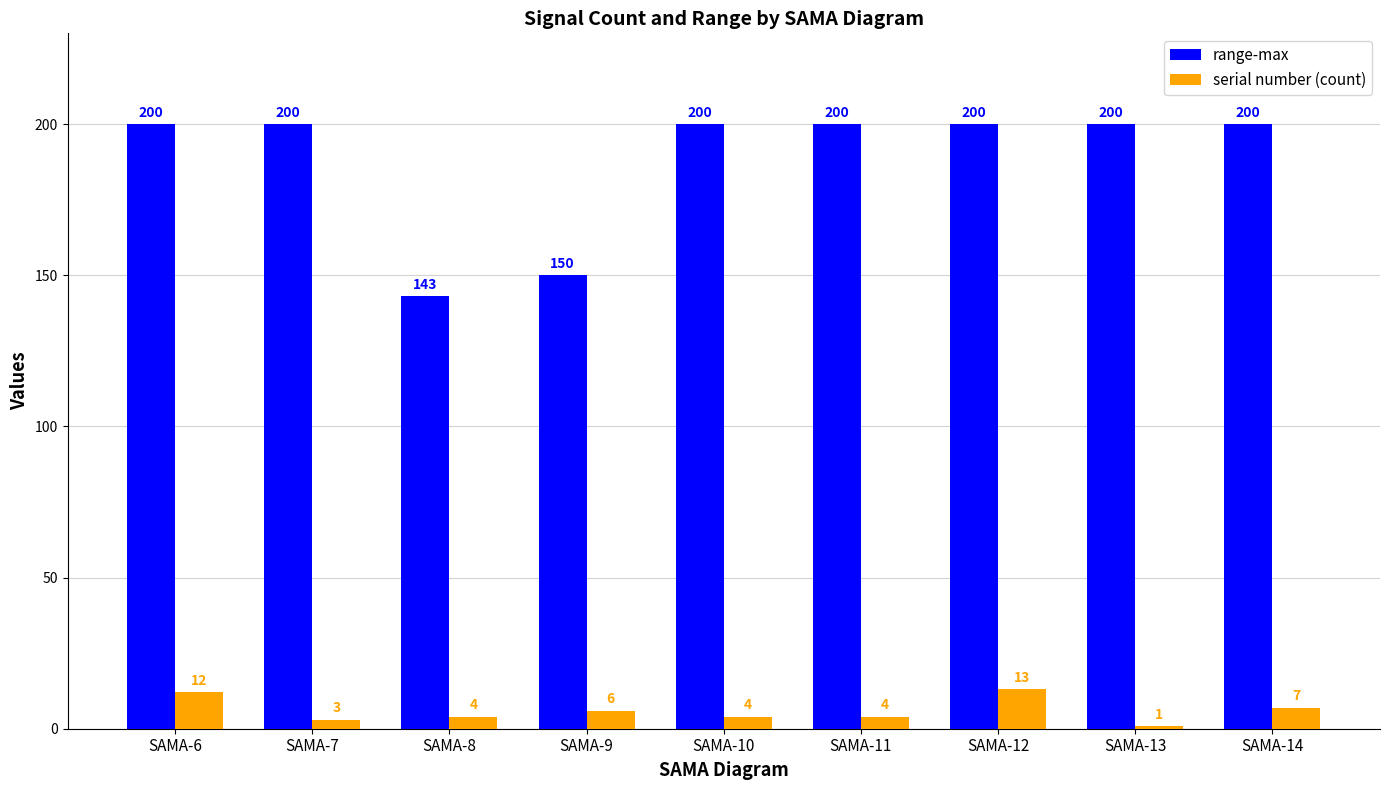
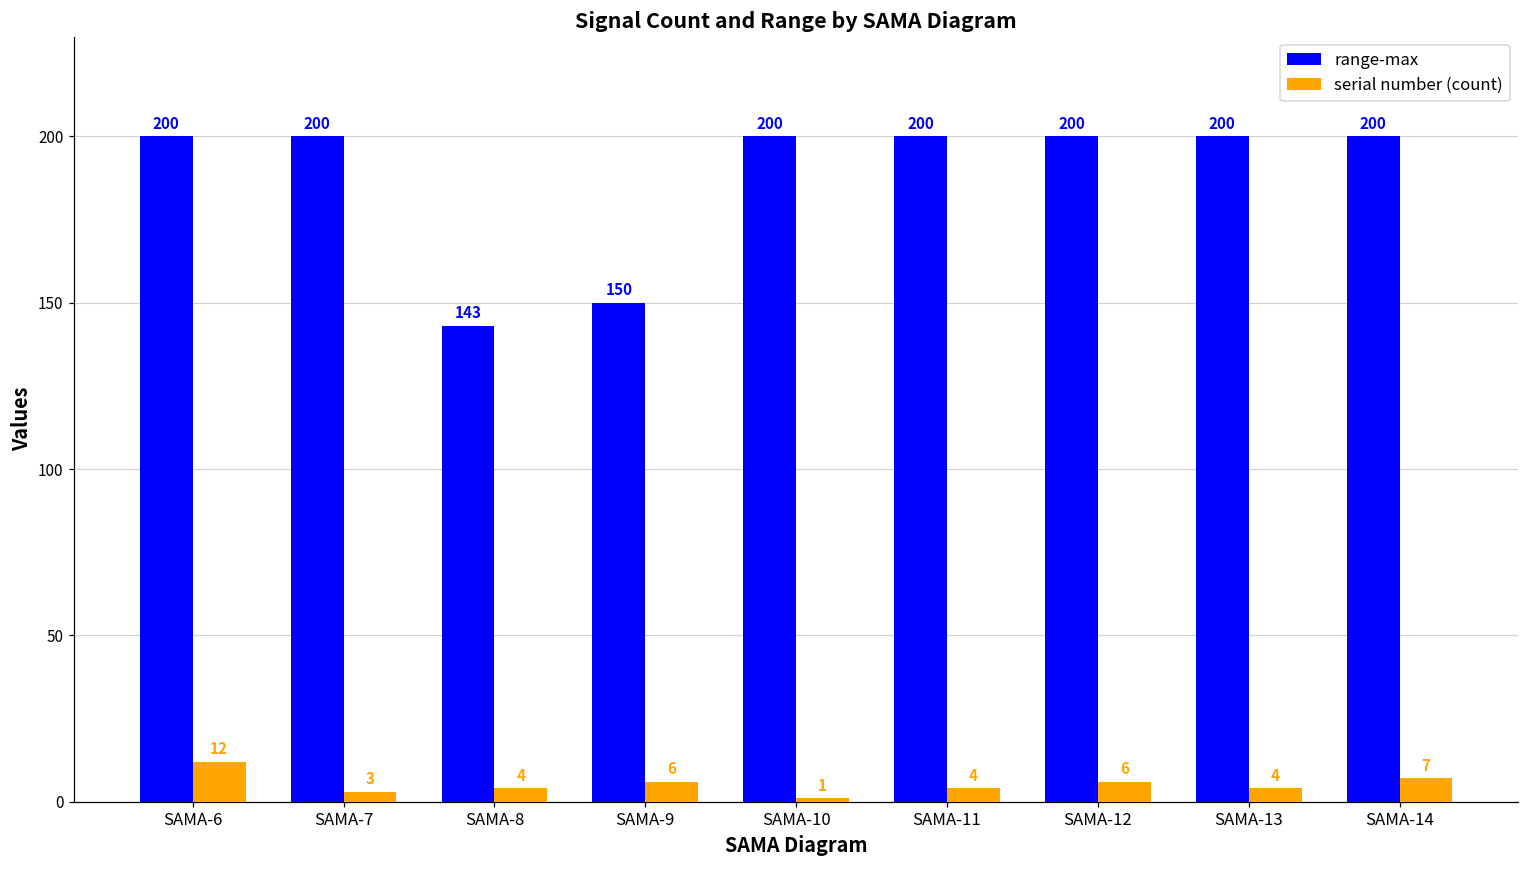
serial number (count), SAMA-10: 4 -> 1
serial number (count), SAMA-12: 13 -> 6
serial number (count), SAMA-13: 1 -> 4
